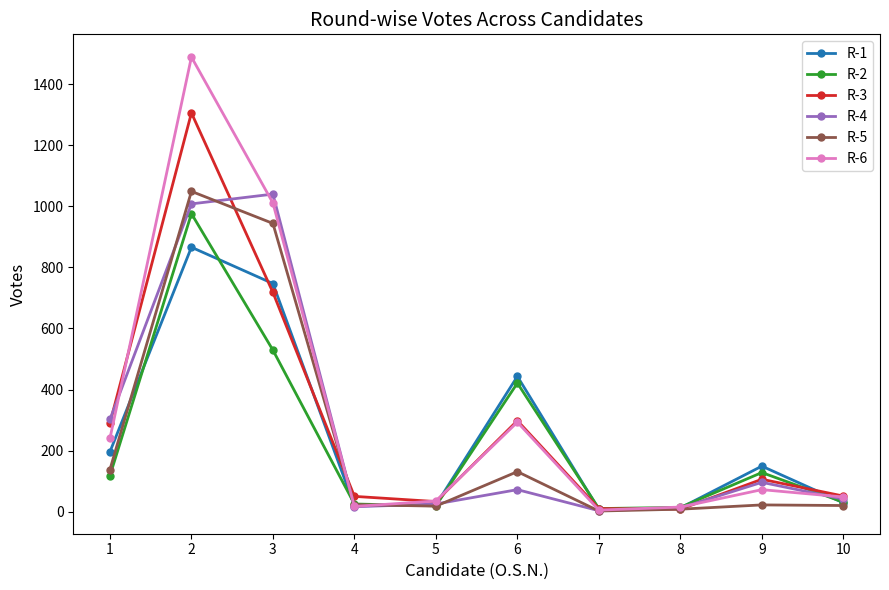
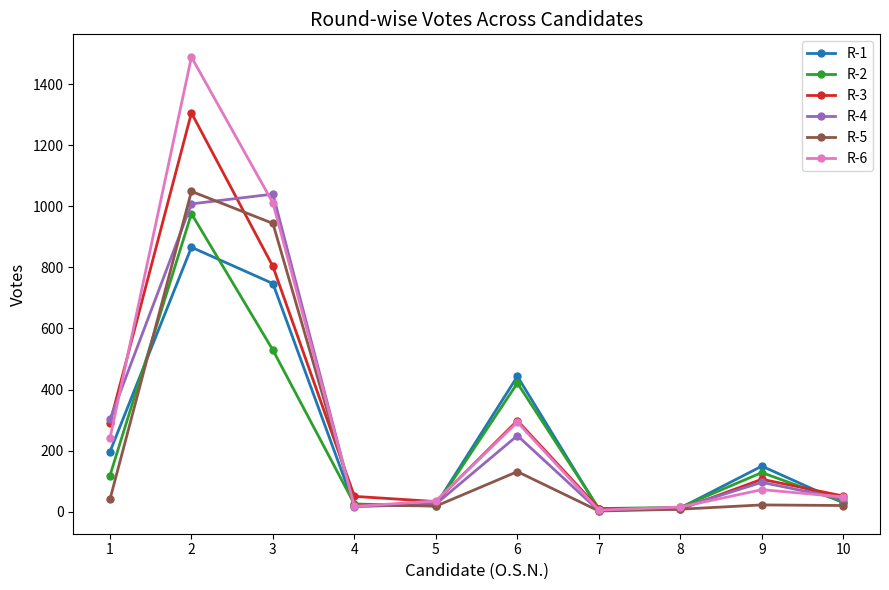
R-5, 1: 140 -> 40
R-3, 3: 720 -> 800
R-4, 6: 70 -> 250
